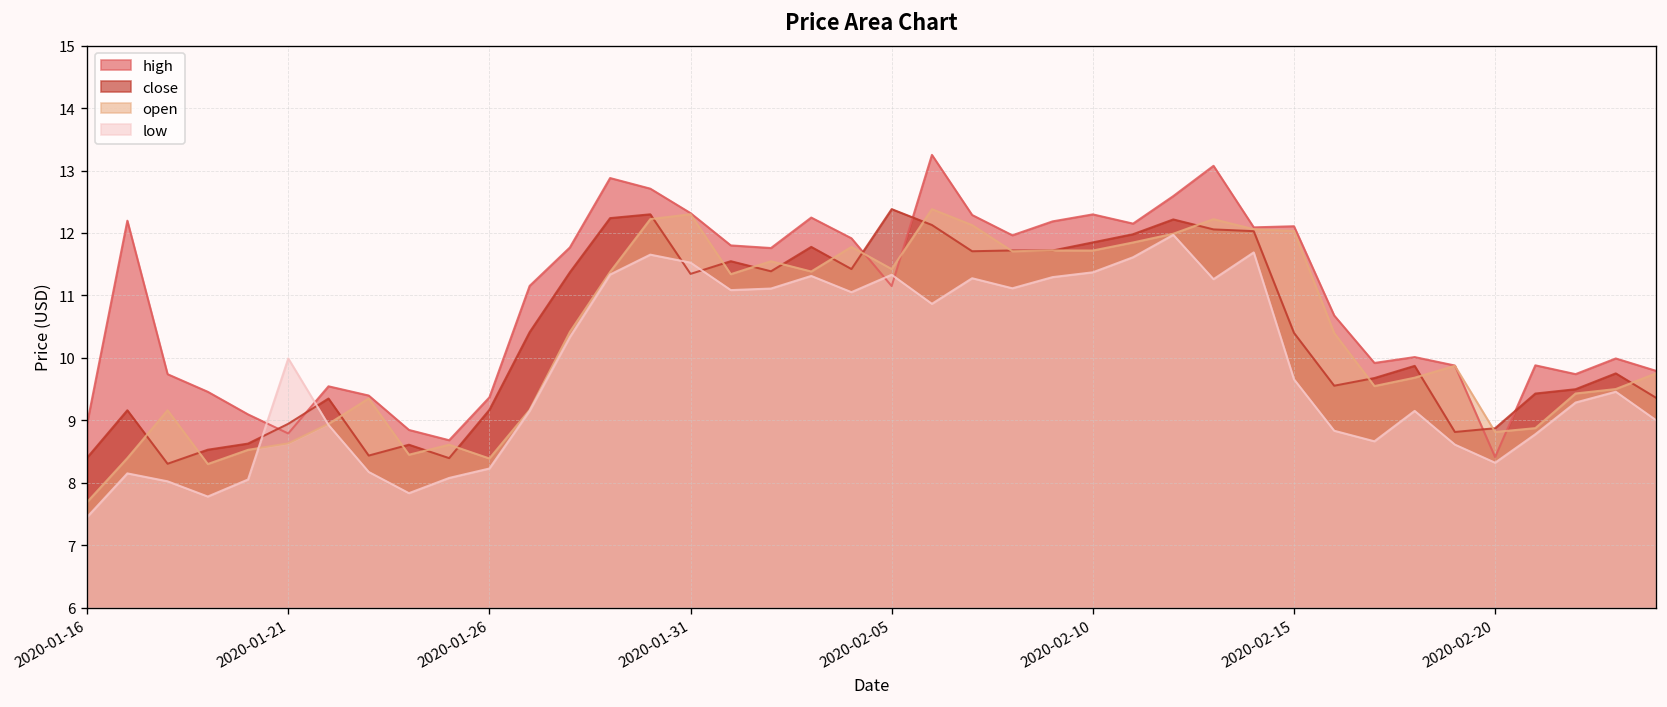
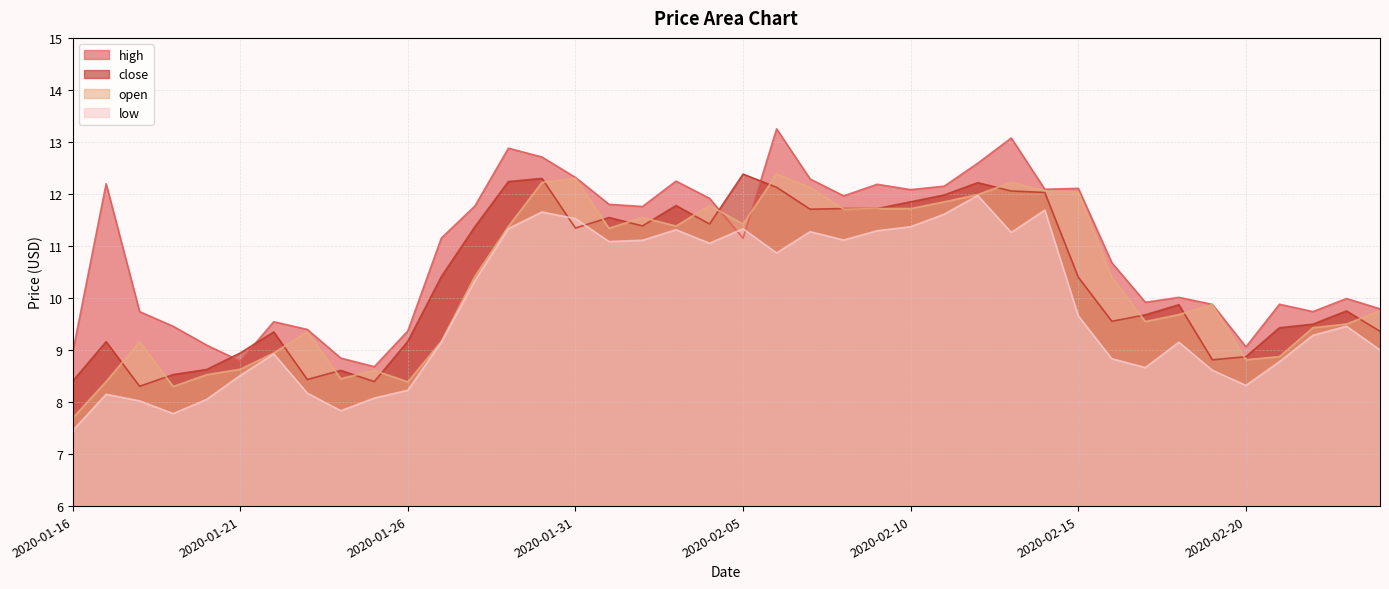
low, 2020-01-21: 10.0 -> 8.5
high, 2020-02-10: 12.3 -> 12.1
high, 2020-02-20: 8.4 -> 9.1
